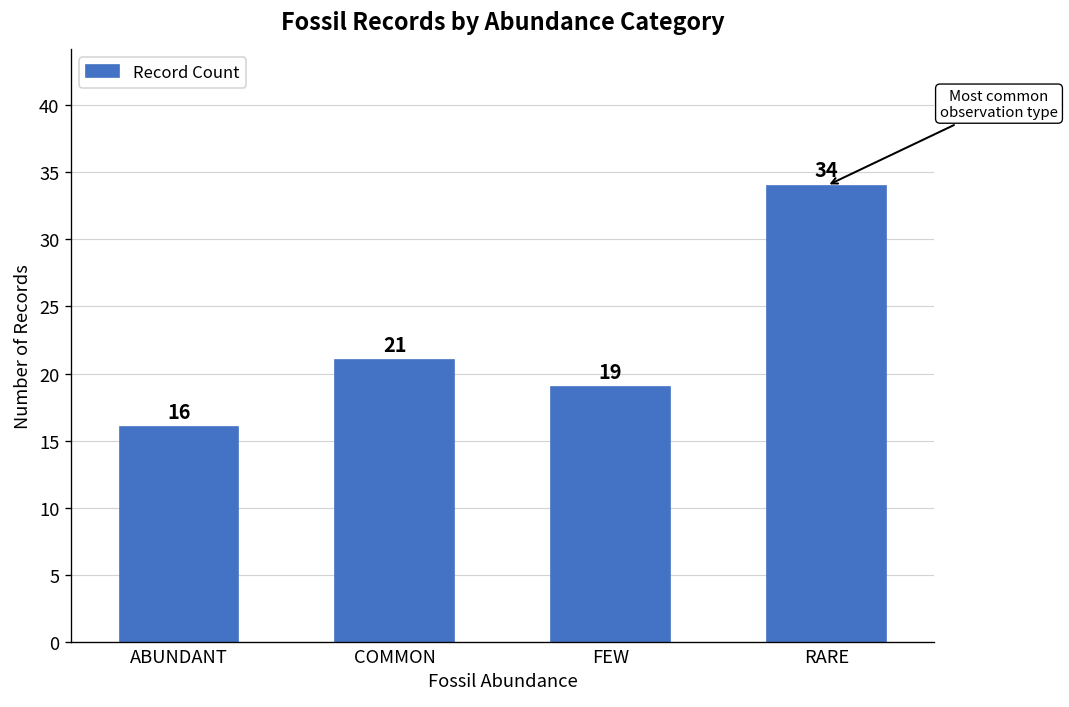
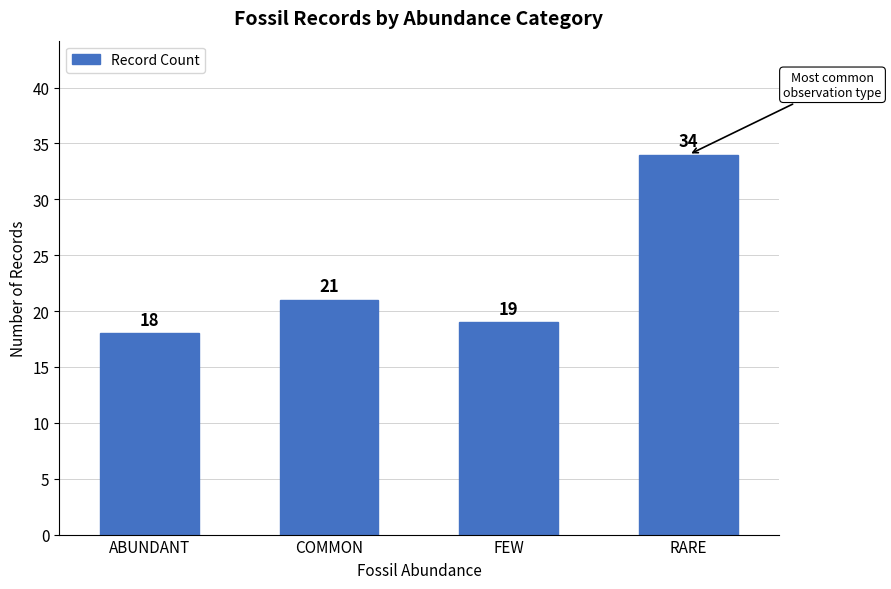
ABUNDANT: 16 -> 18
